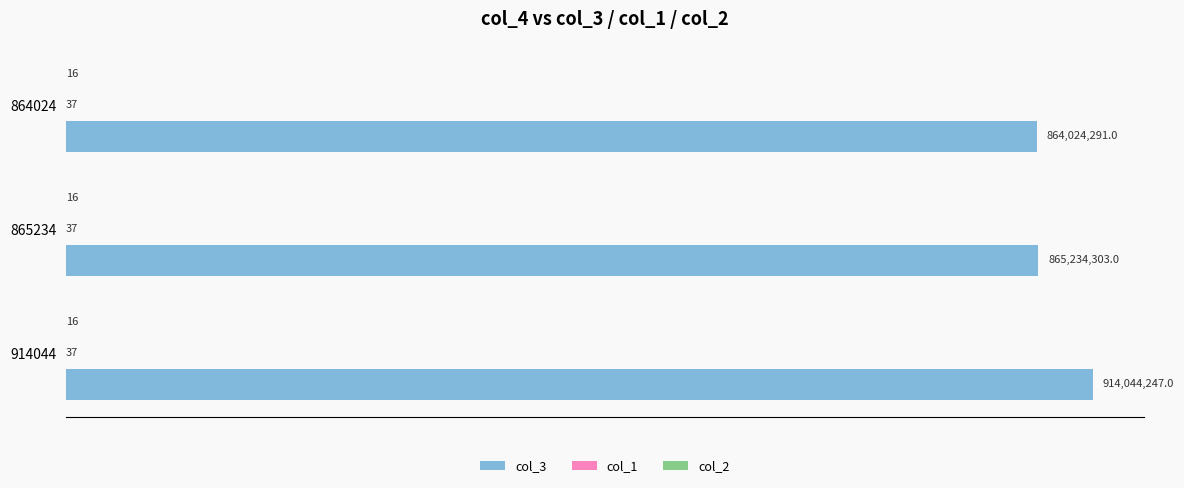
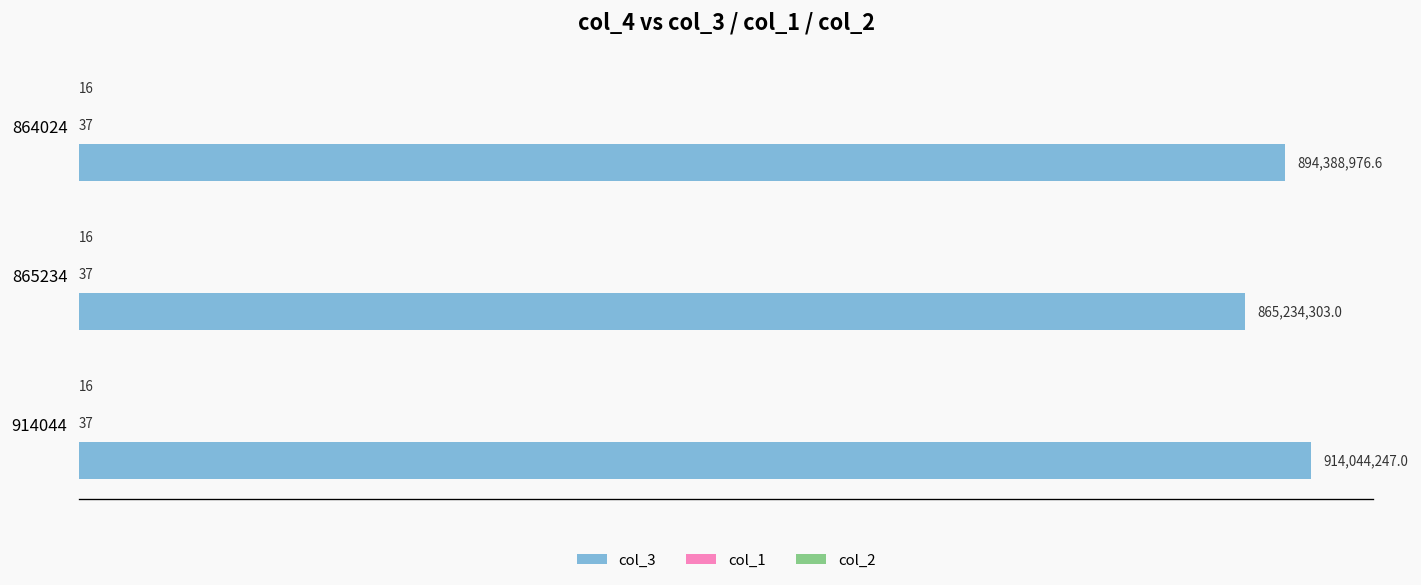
col_3, 864024: 864,024,291.0 -> 894,388,976.6
